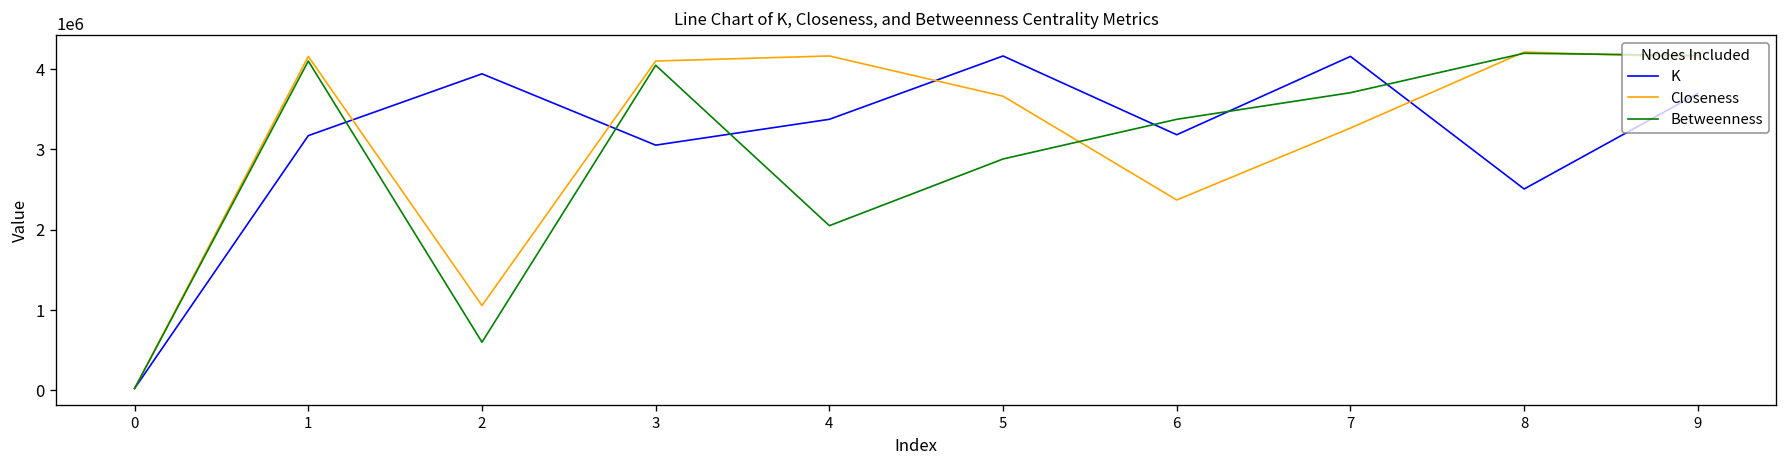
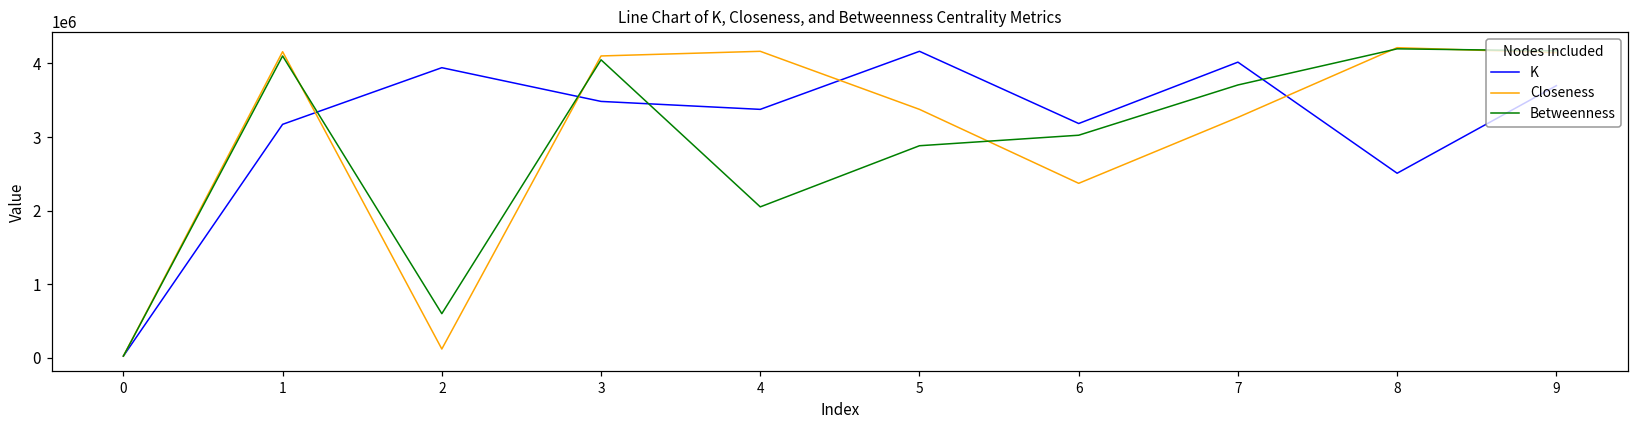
Closeness, 2: 1100000 -> 100000
K, 3: 3100000 -> 3500000
Closeness, 5: 3700000 -> 3400000
Betweenness, 6: 3400000 -> 3000000
K, 7: 4200000 -> 4000000
